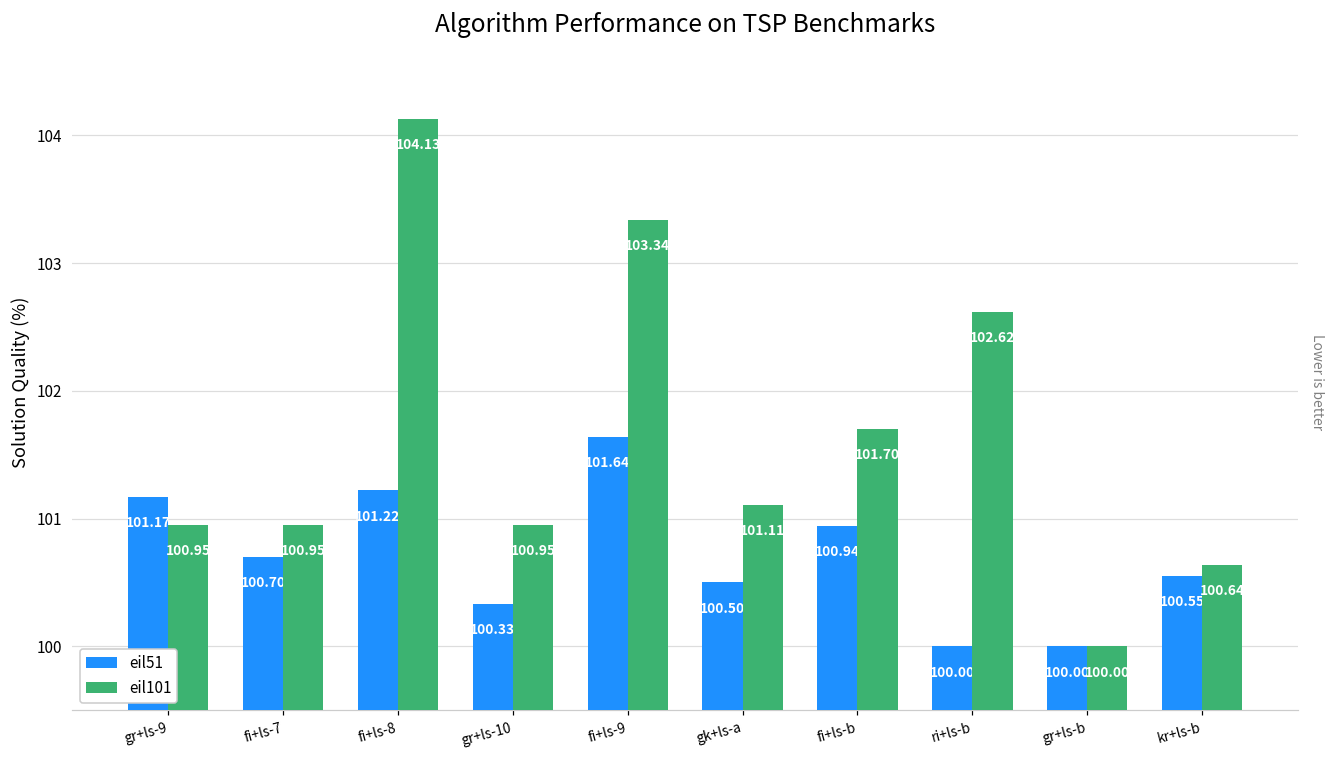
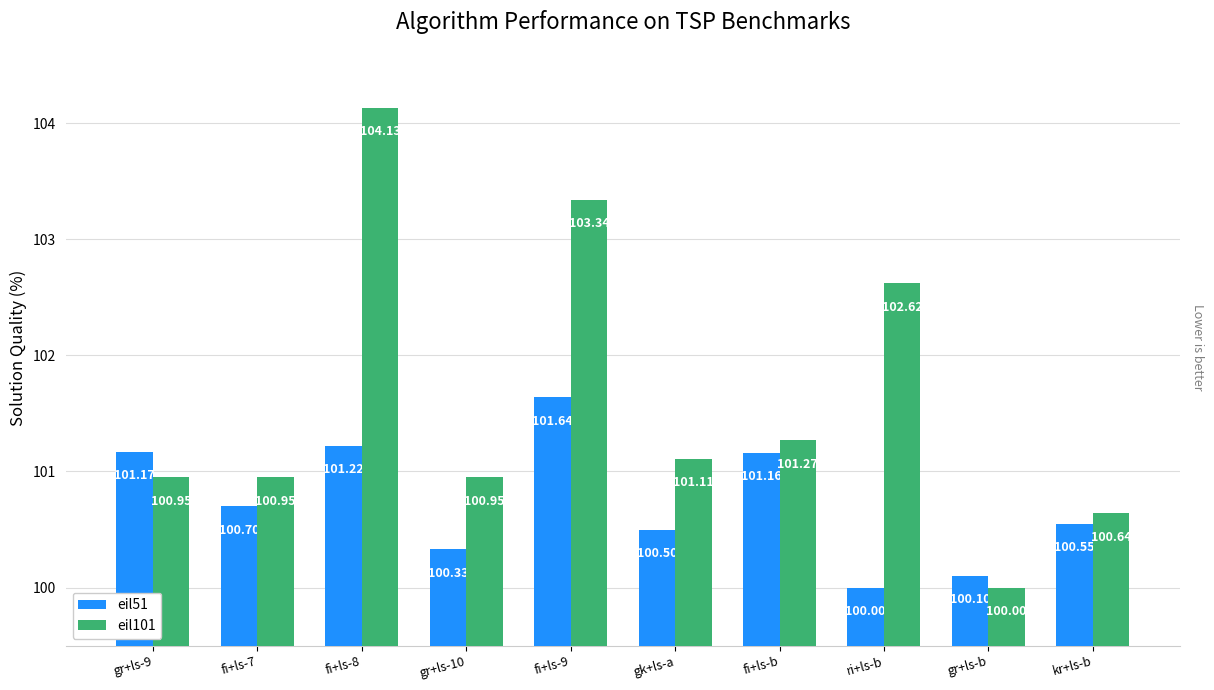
eil51, fi+ls-b: 100.94 -> 101.16
eil101, fi+ls-b: 101.70 -> 101.27
eil51, gr+ls-b: 100.00 -> 100.10
